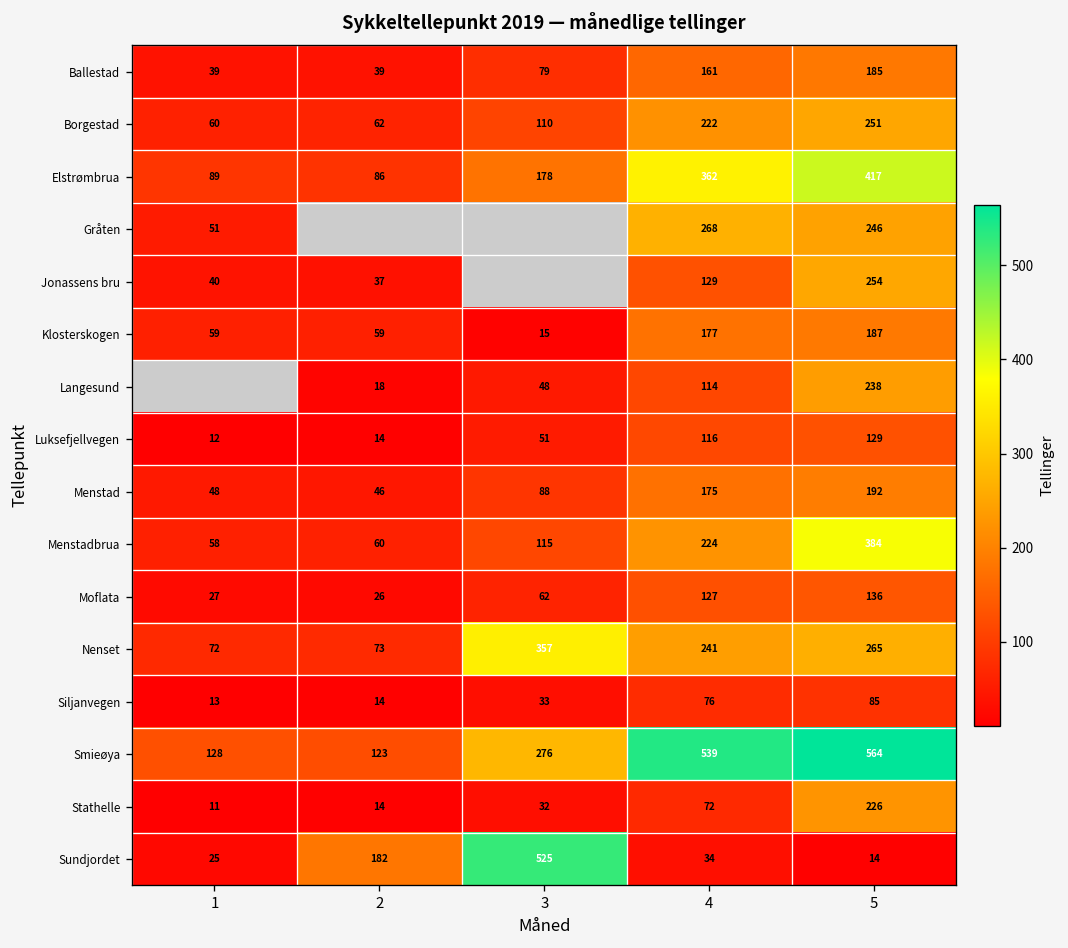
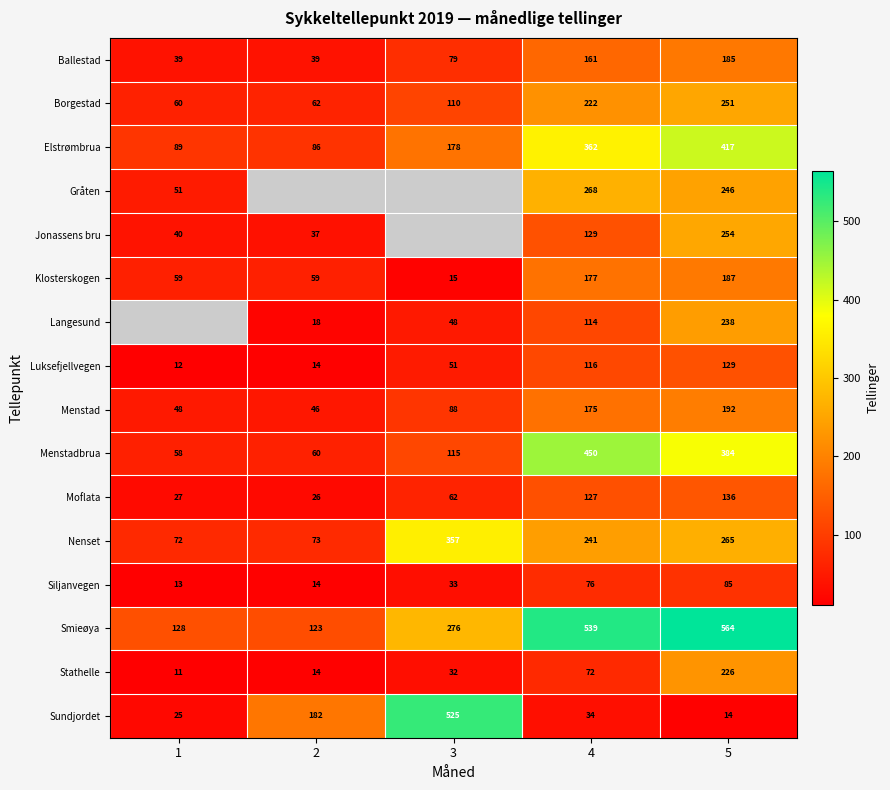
Menstadbrua, 4: 224 -> 450
